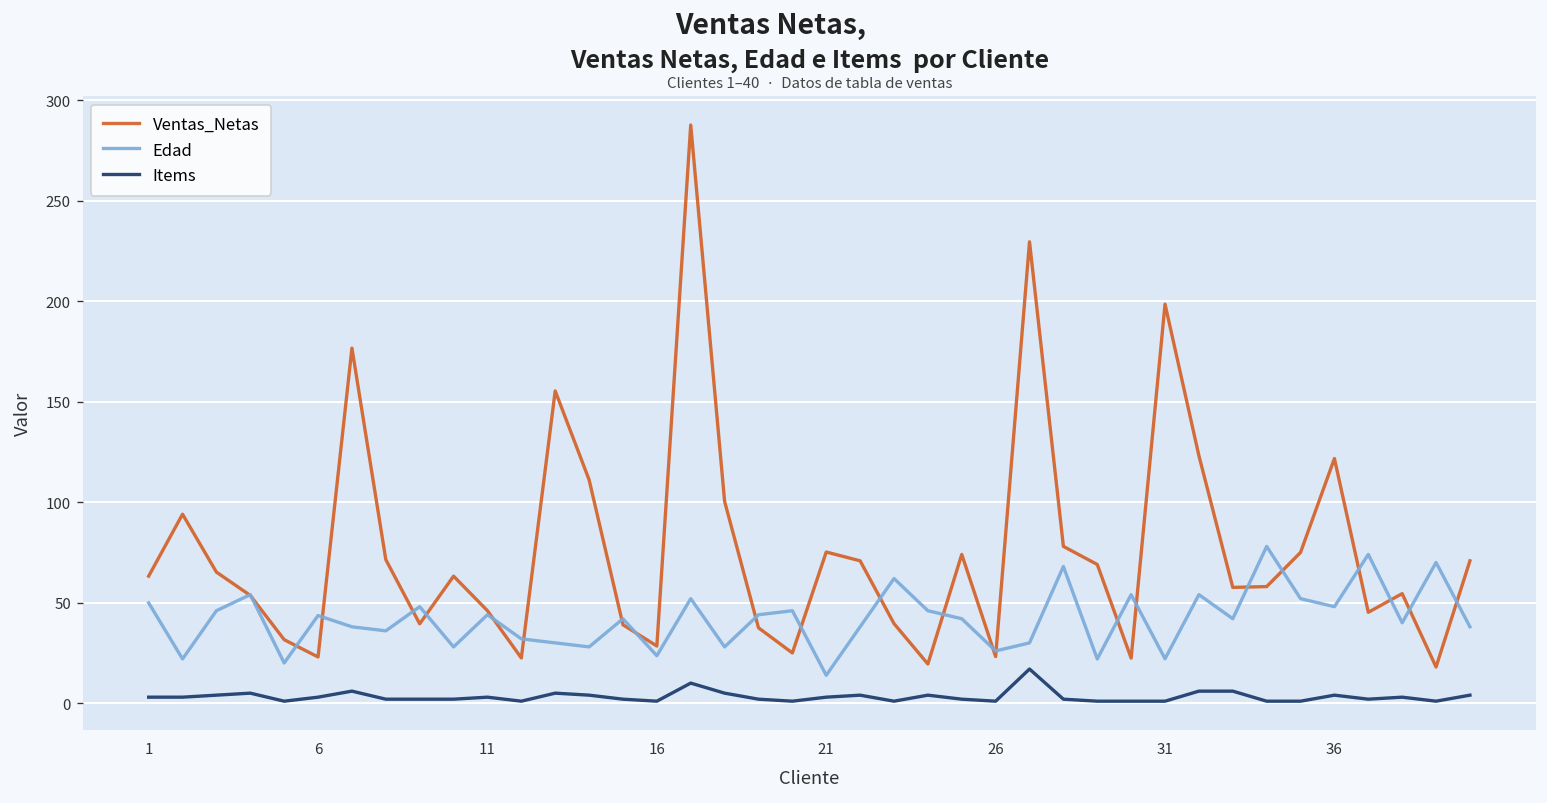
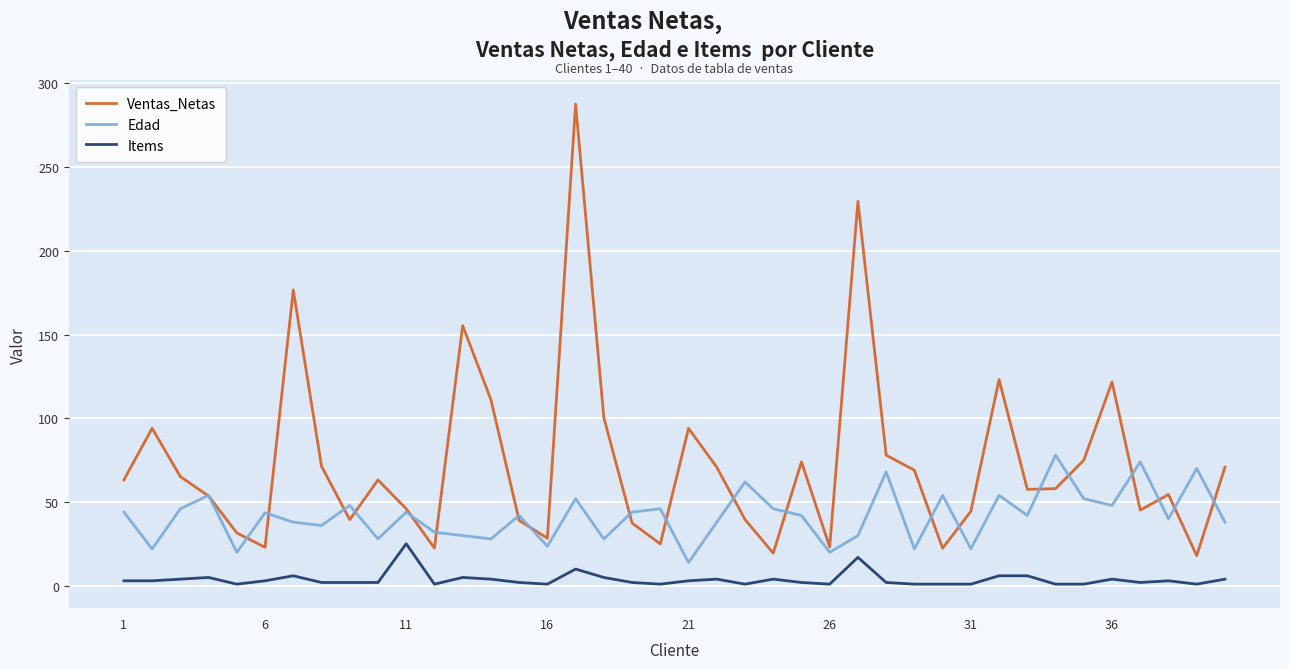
Edad, 1: 50 -> 44
Items, 11: 3 -> 25
Ventas_Netas, 21: 75 -> 94
Edad, 26: 26 -> 20
Ventas_Netas, 31: 199 -> 45
